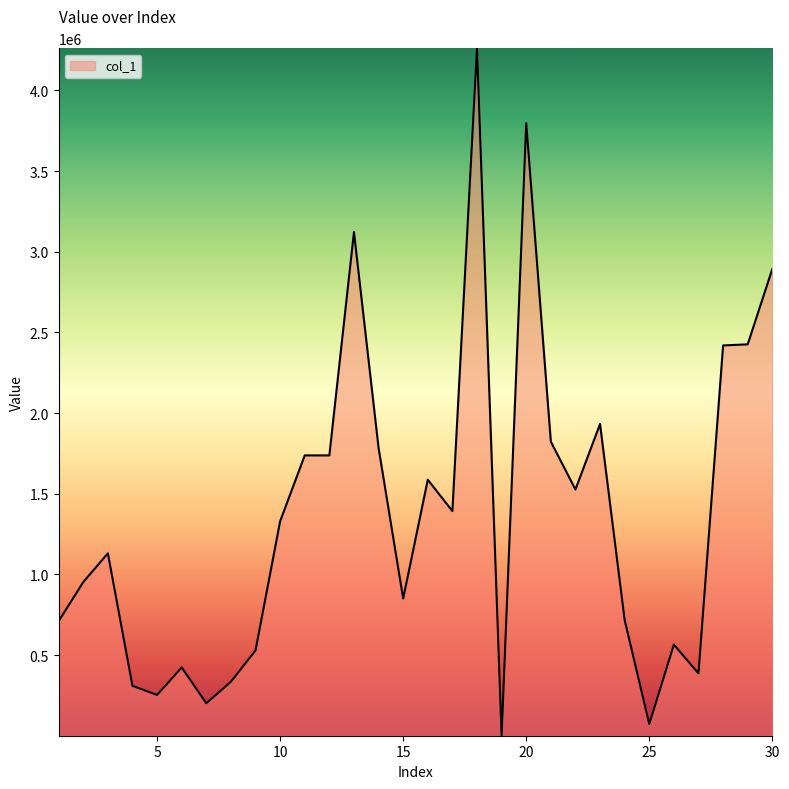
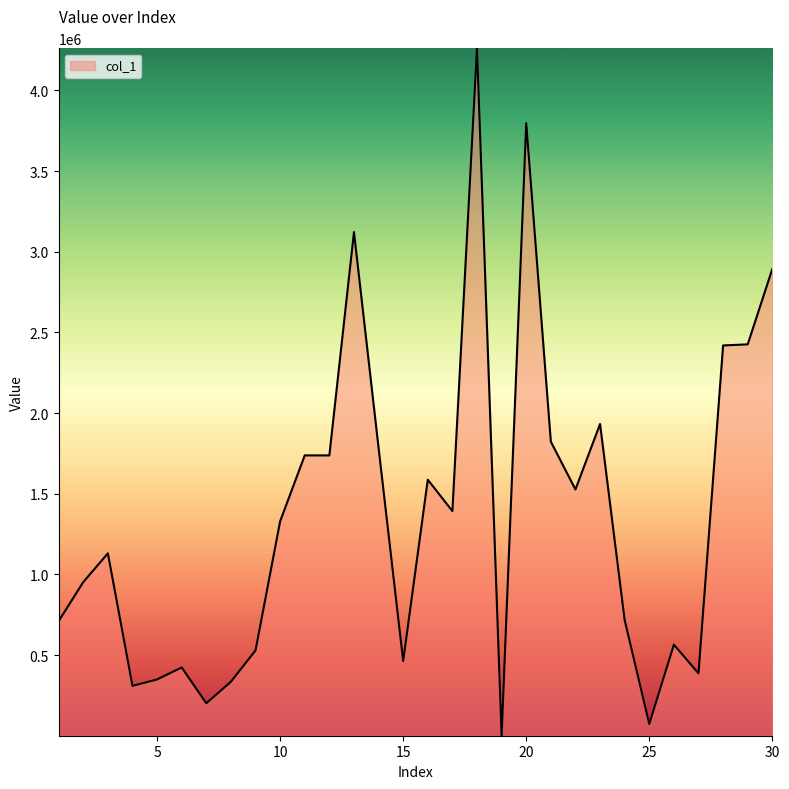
5: 250000 -> 350000
15: 850000 -> 460000
